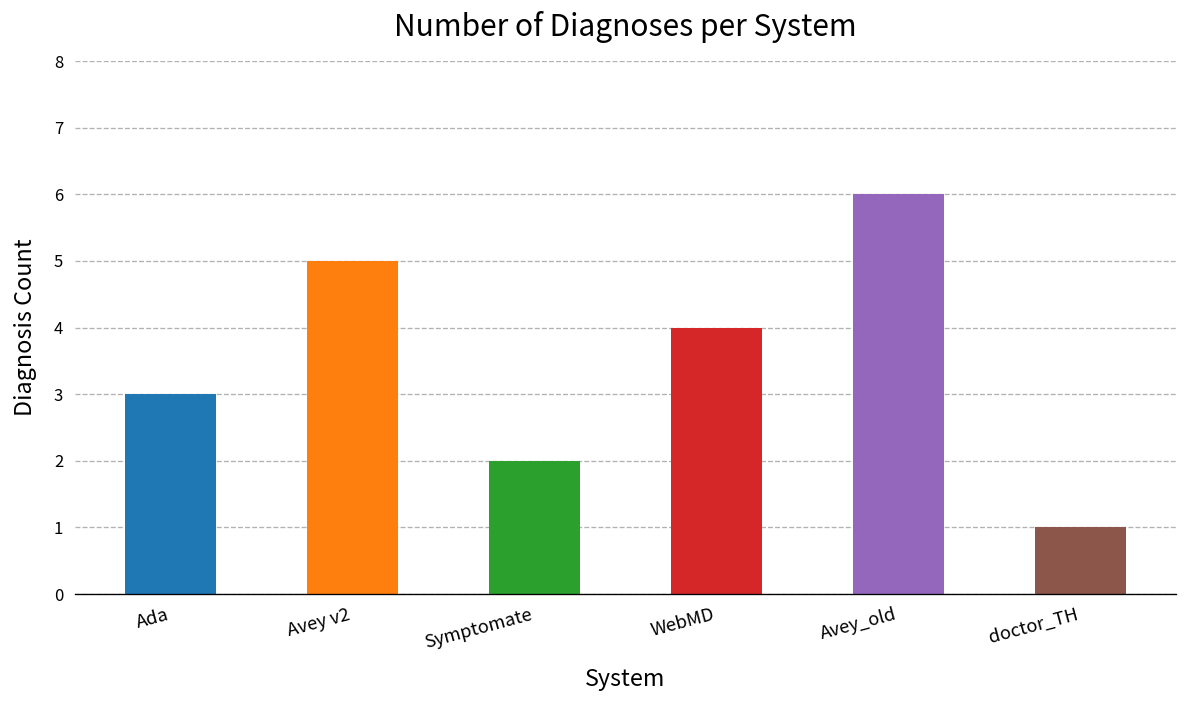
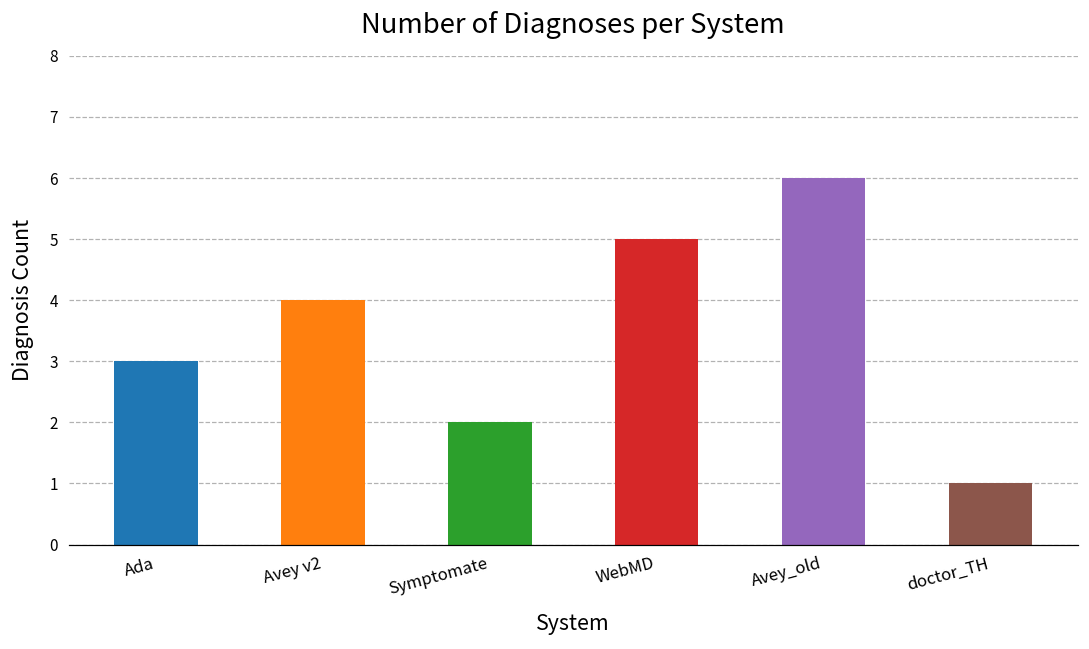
Avey v2: 5 -> 4
WebMD: 4 -> 5
